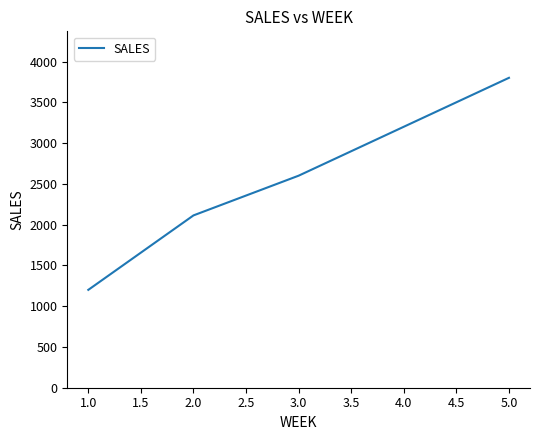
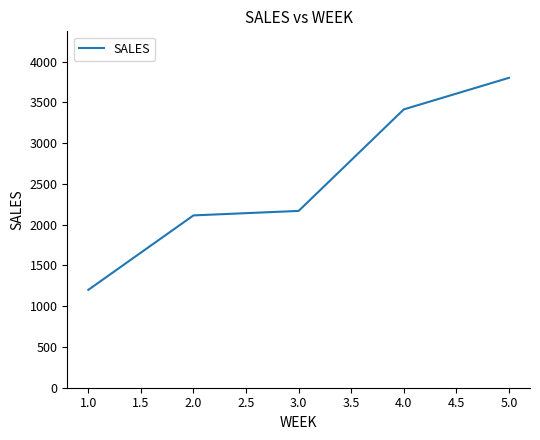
3.0: 2600 -> 2200
4.0: 3200 -> 3400
